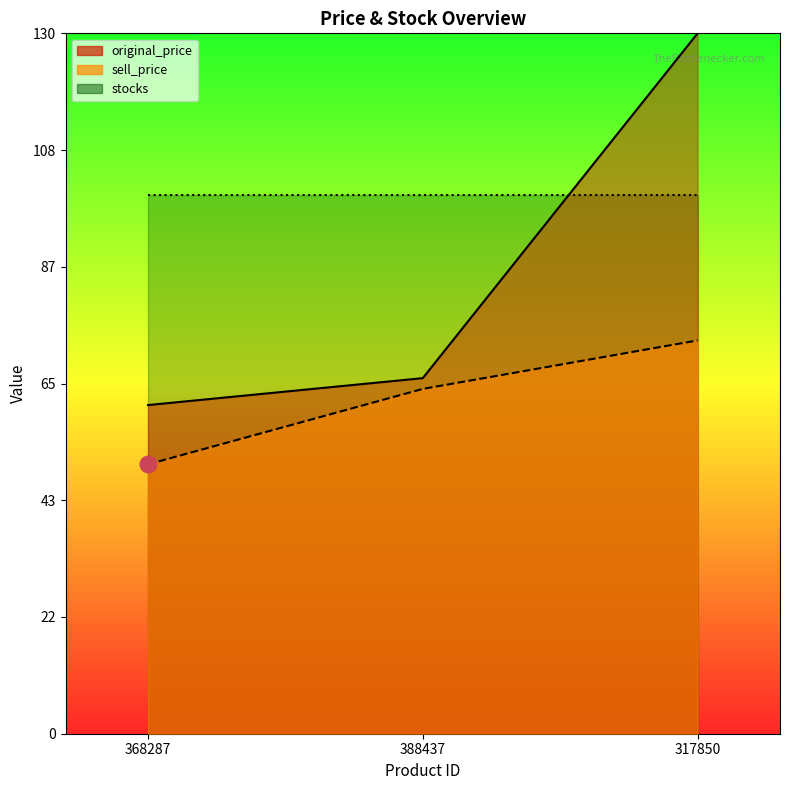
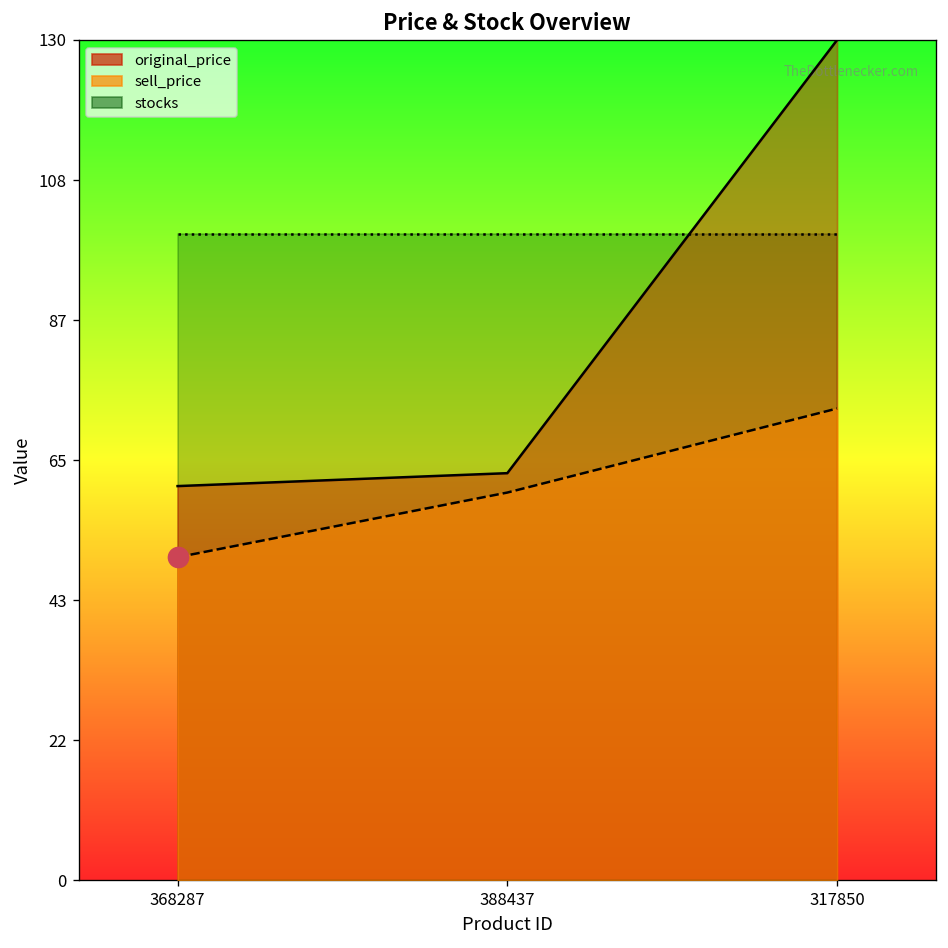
original_price, 388437: 66 -> 63
sell_price, 388437: 64 -> 60
